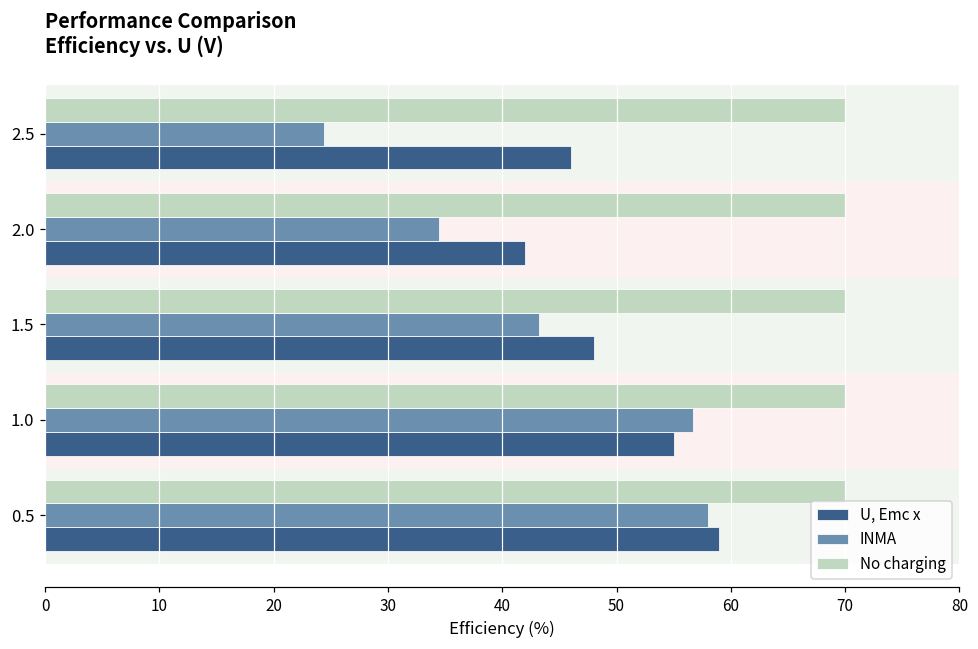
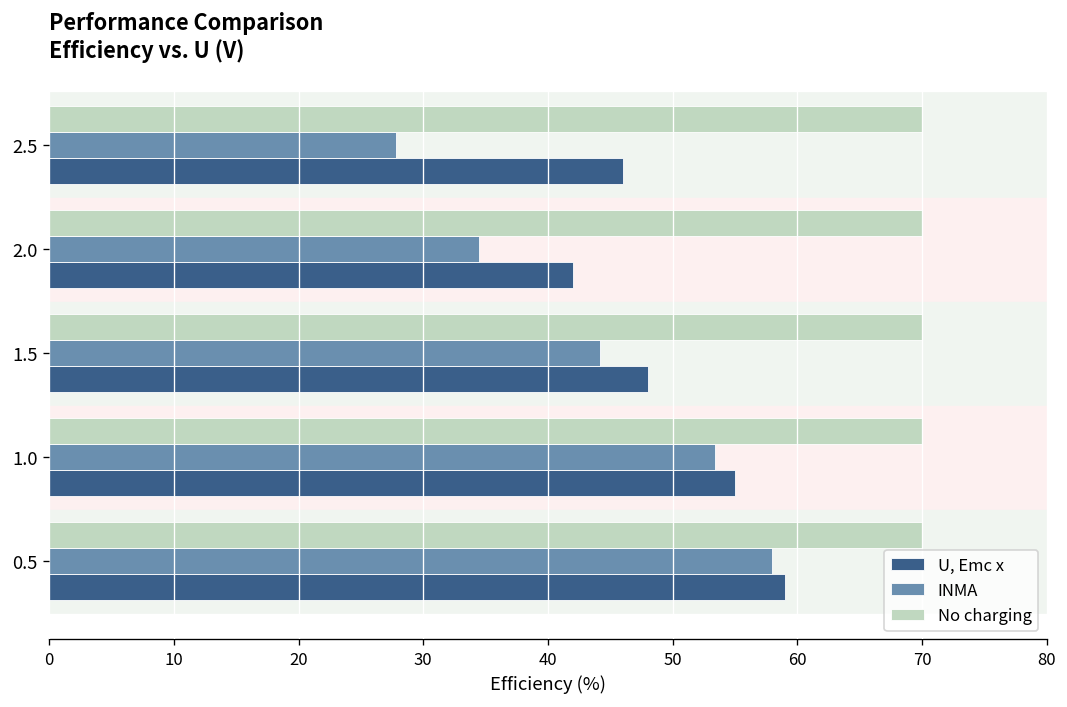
INMA, 2.5: 24.4 -> 27.8
INMA, 1.5: 43.2 -> 44.2
INMA, 1.0: 56.7 -> 53.4
